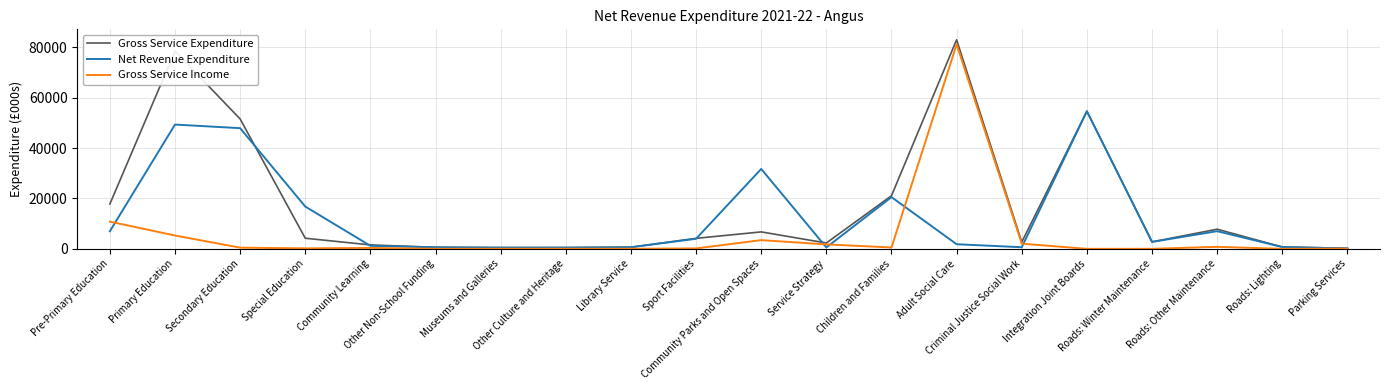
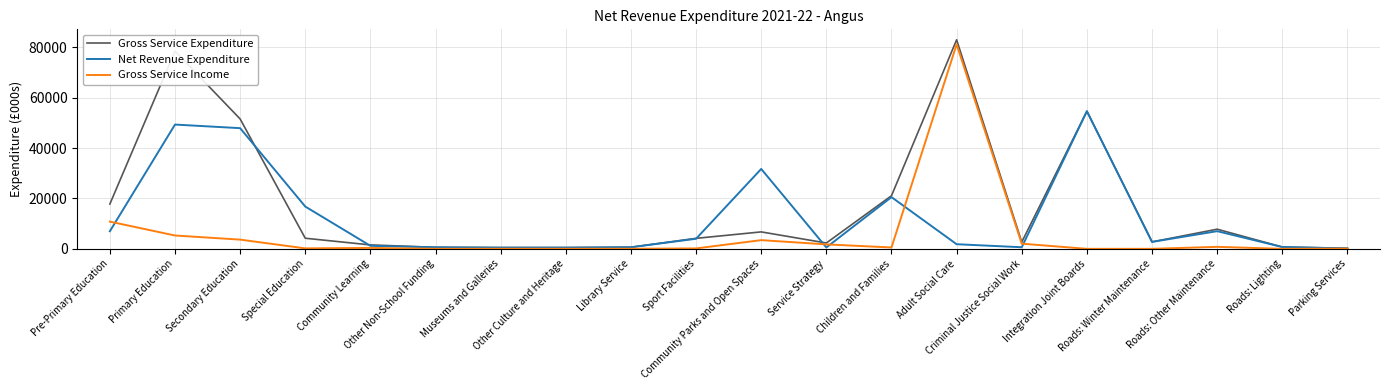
Gross Service Income, Secondary Education: 0 -> 4000
